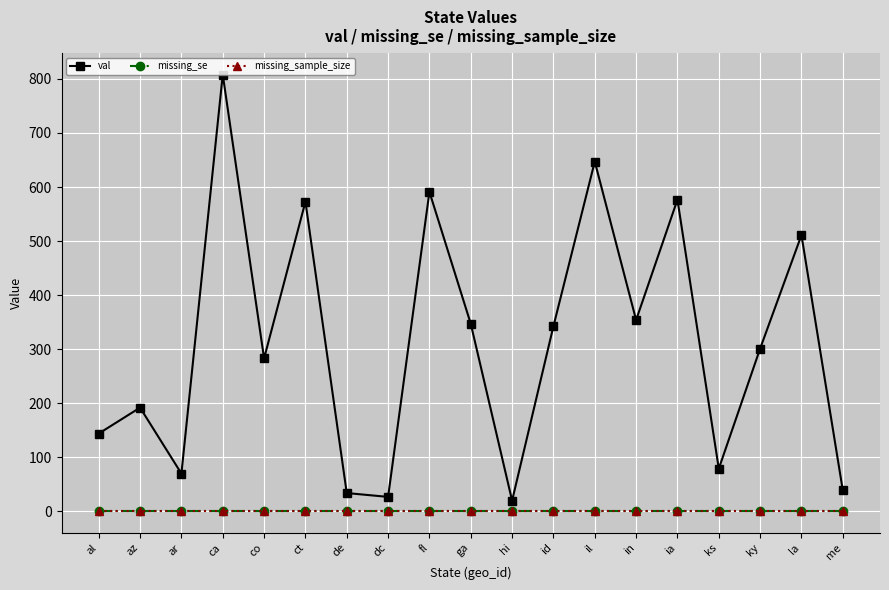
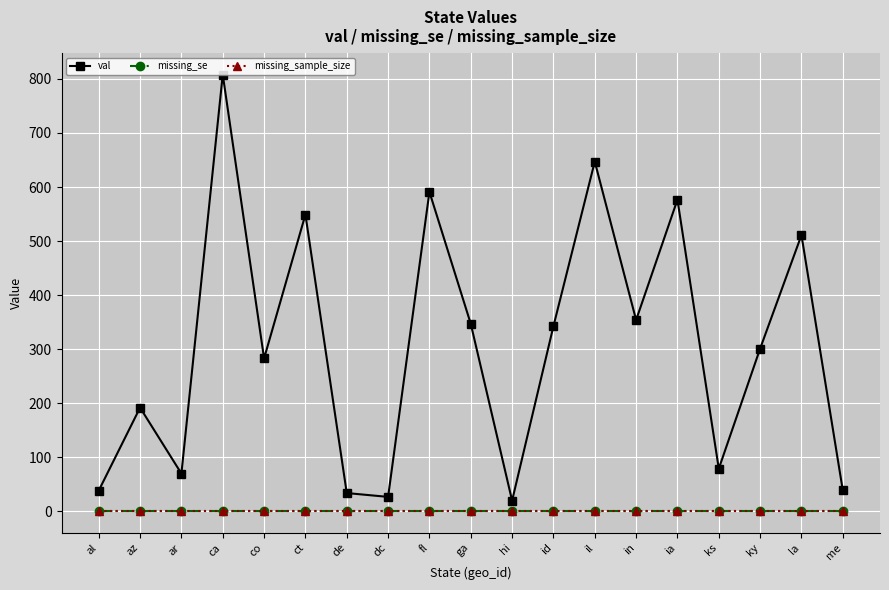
val, al: 140 -> 40
val, ct: 570 -> 550
